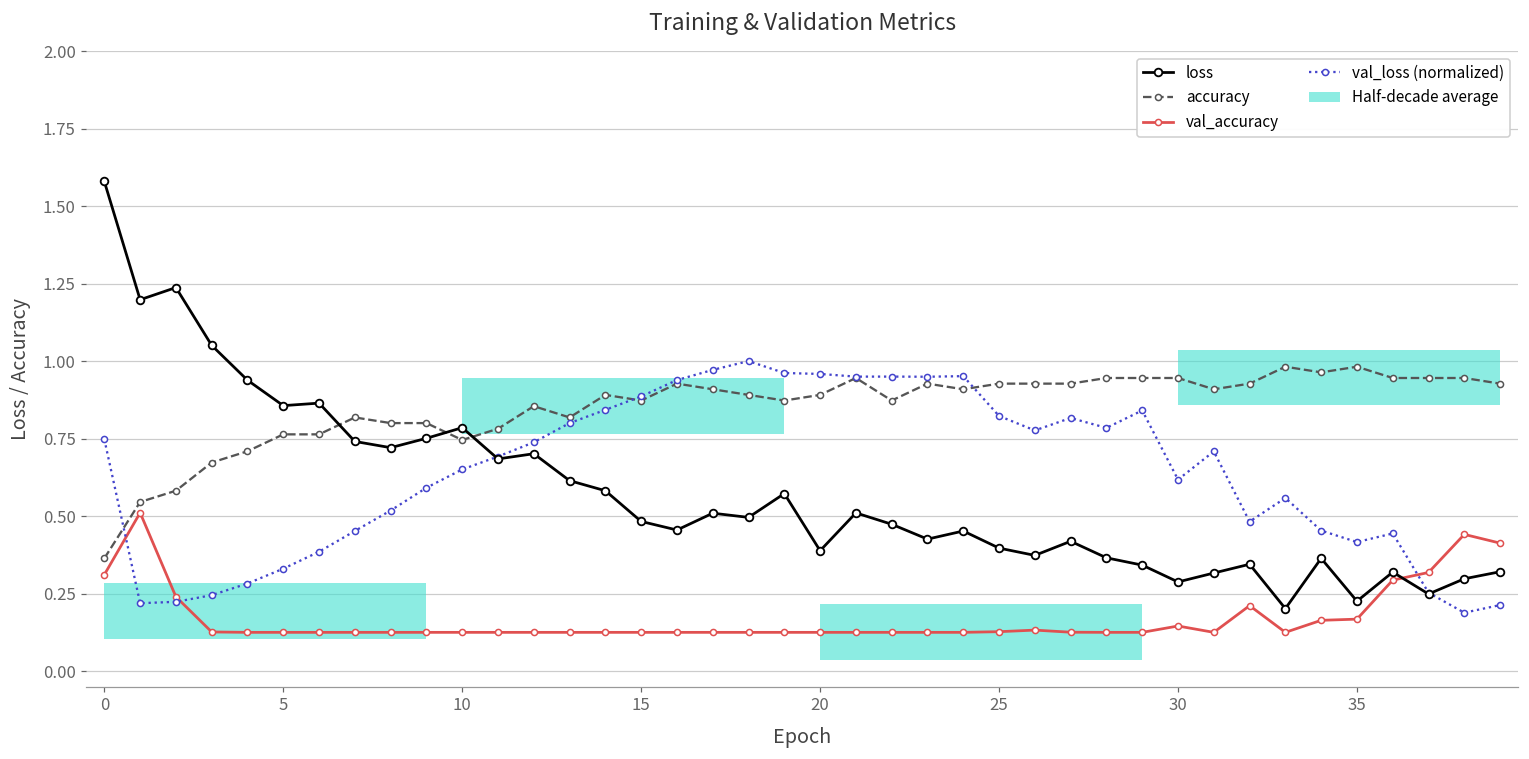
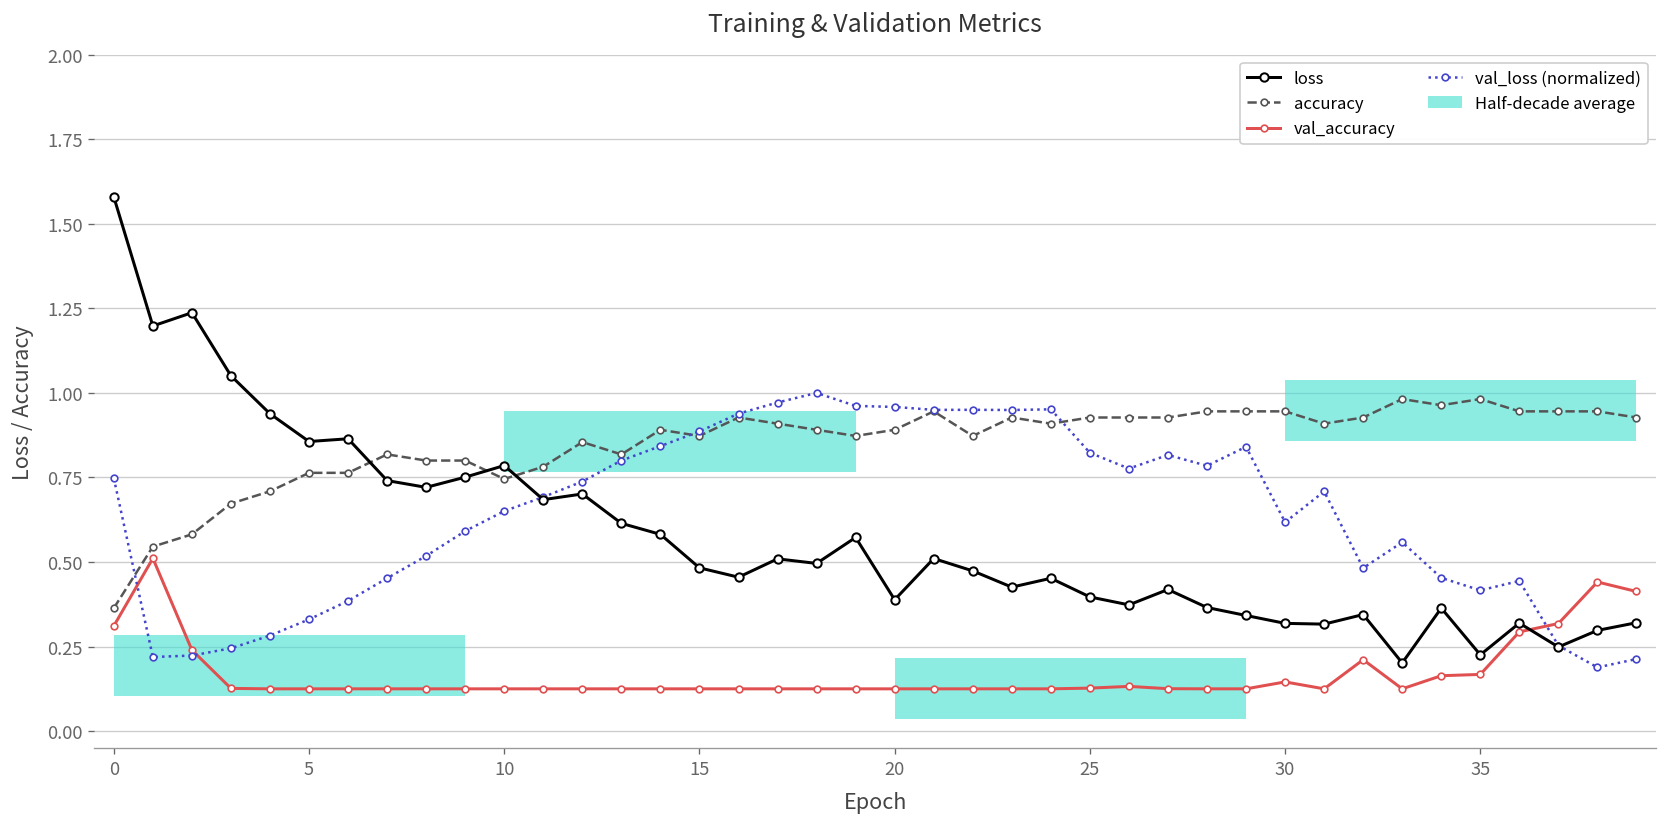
loss, 30: 0.29 -> 0.32
